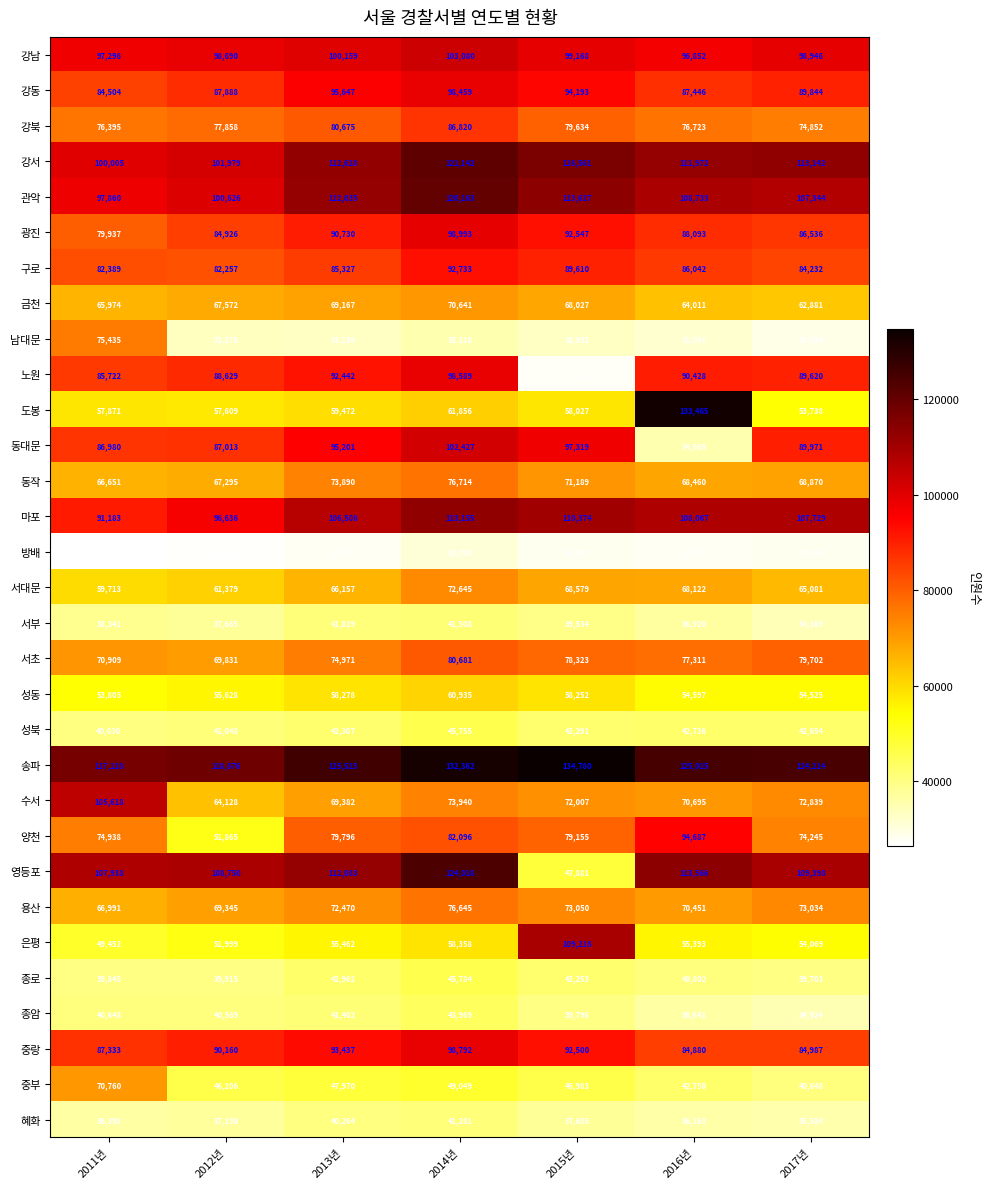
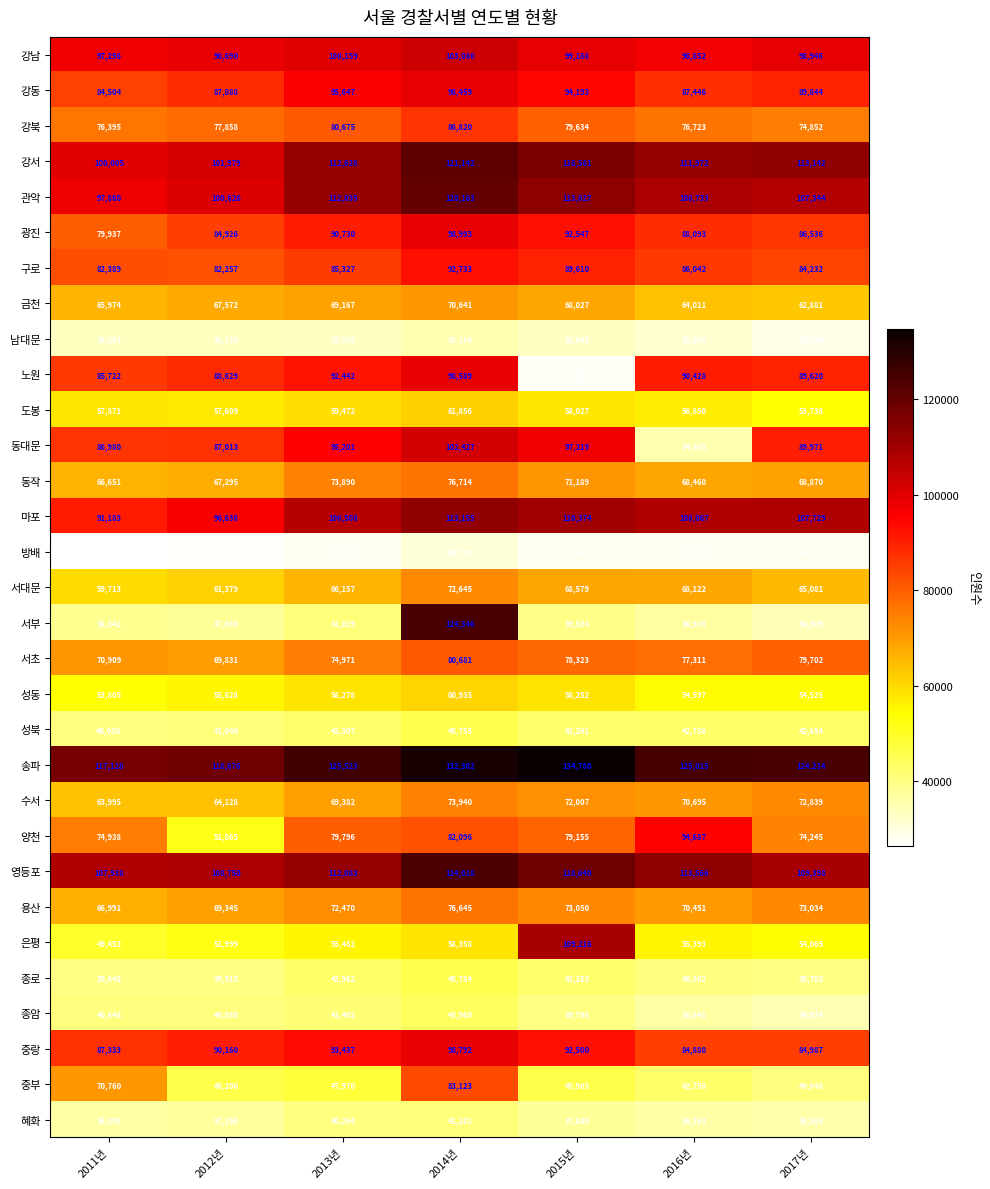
남대문, 2011년: 75,435 -> 33,263
도봉, 2016년: 133,465 -> 56,850
서부, 2014년: 41,508 -> 124,346
수서, 2011년: 105,618 -> 63,995
영등포, 2015년: 47,881 -> 118,640
중부, 2014년: 49,049 -> 83,123
